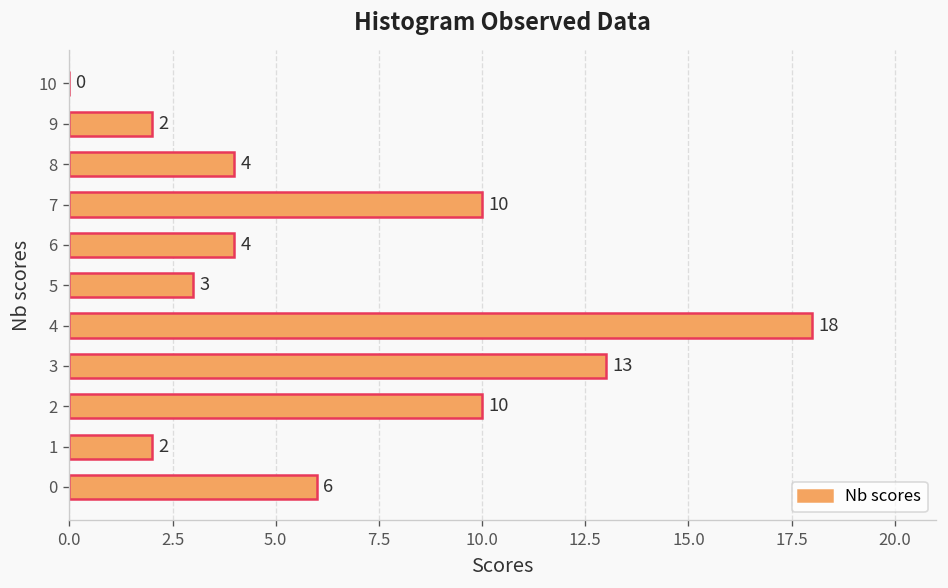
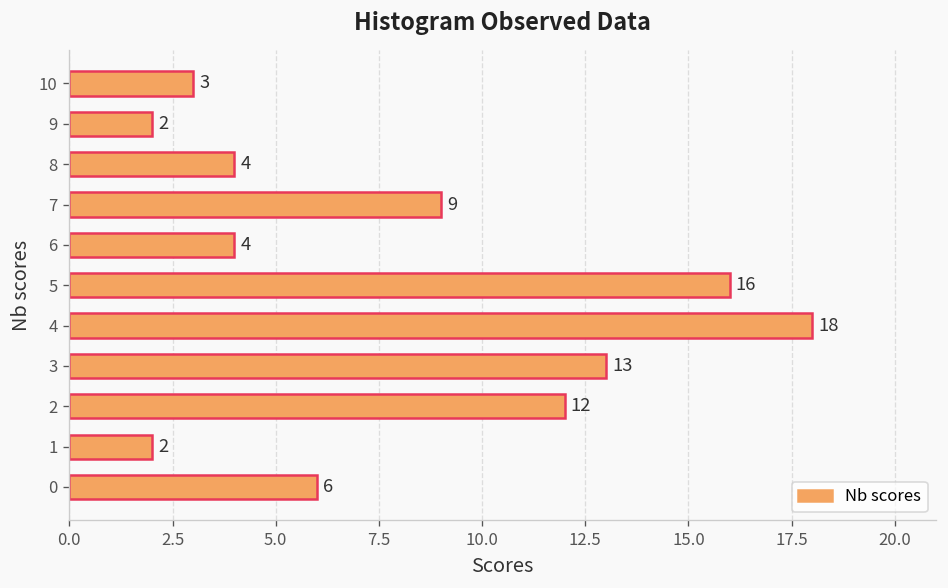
10: 0 -> 3
7: 10 -> 9
5: 3 -> 16
2: 10 -> 12
